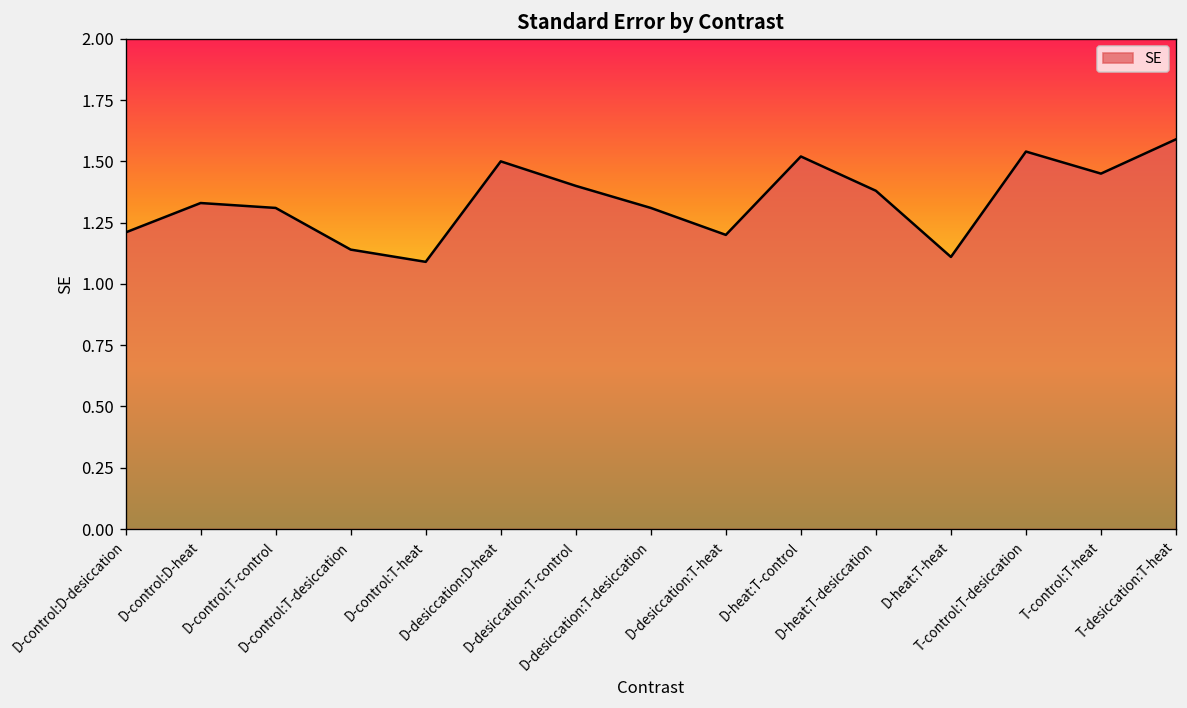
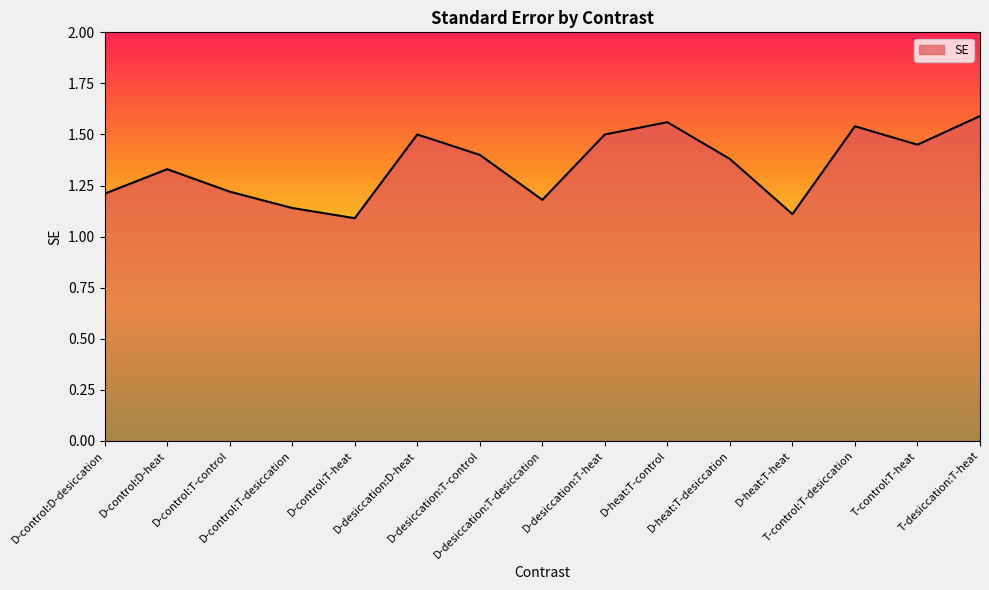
D-control:T-control: 1.31 -> 1.22
D-desiccation:T-desiccation: 1.31 -> 1.18
D-desiccation:T-heat: 1.2 -> 1.5
D-heat:T-control: 1.52 -> 1.56
